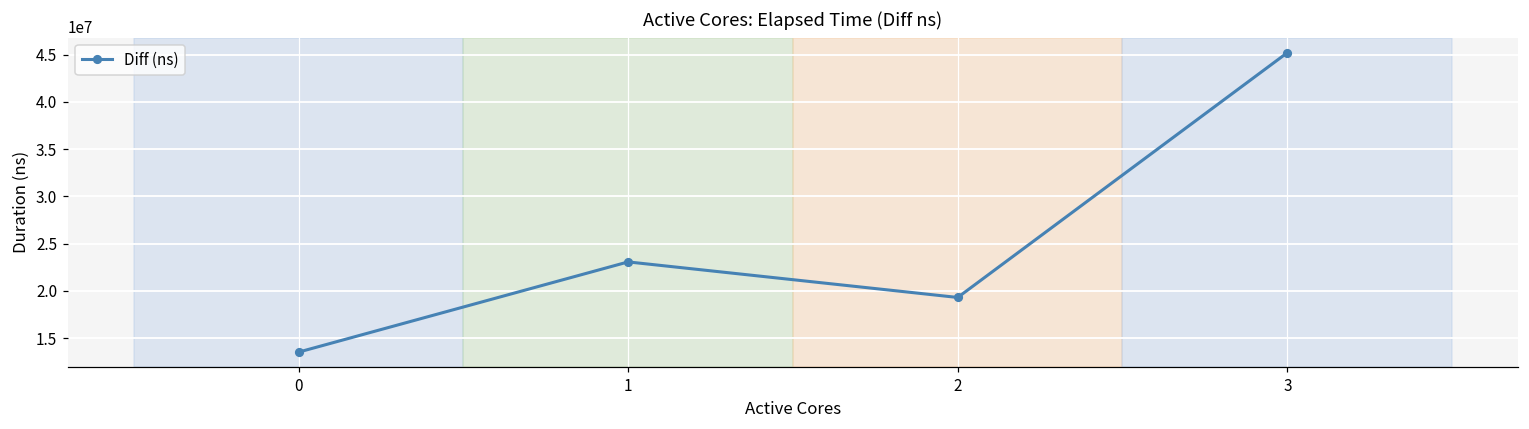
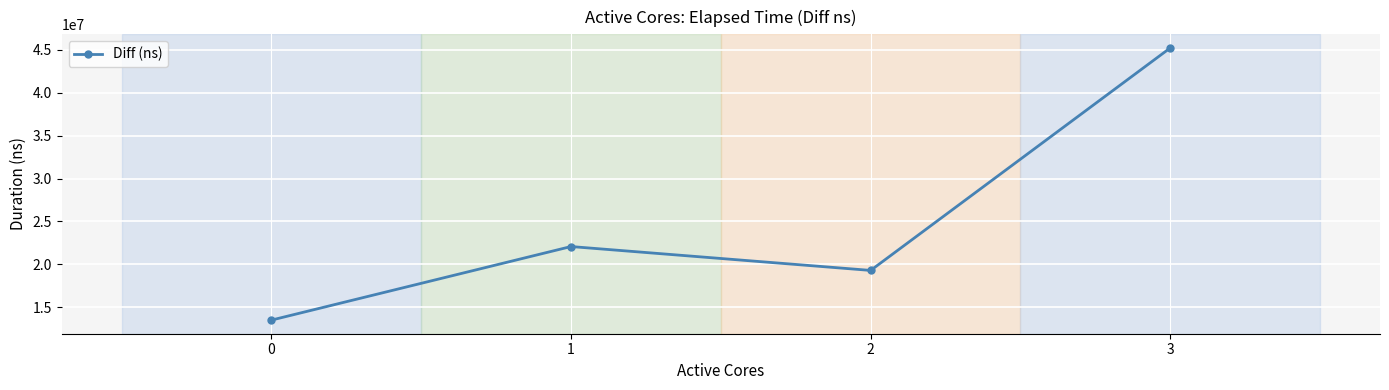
1: 23000000 -> 22000000
